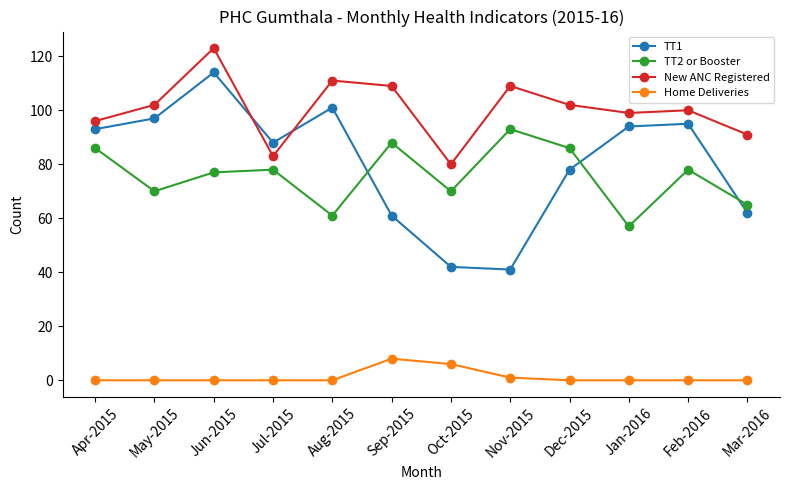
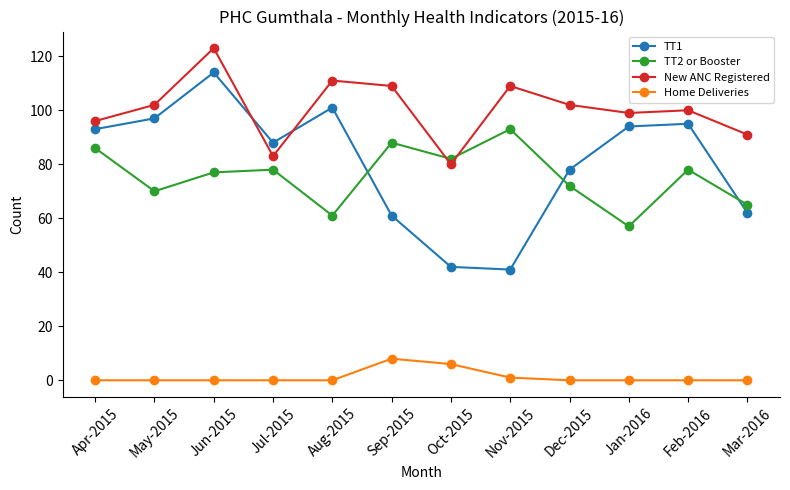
TT2 or Booster, Oct-2015: 70 -> 82
TT2 or Booster, Dec-2015: 86 -> 72
